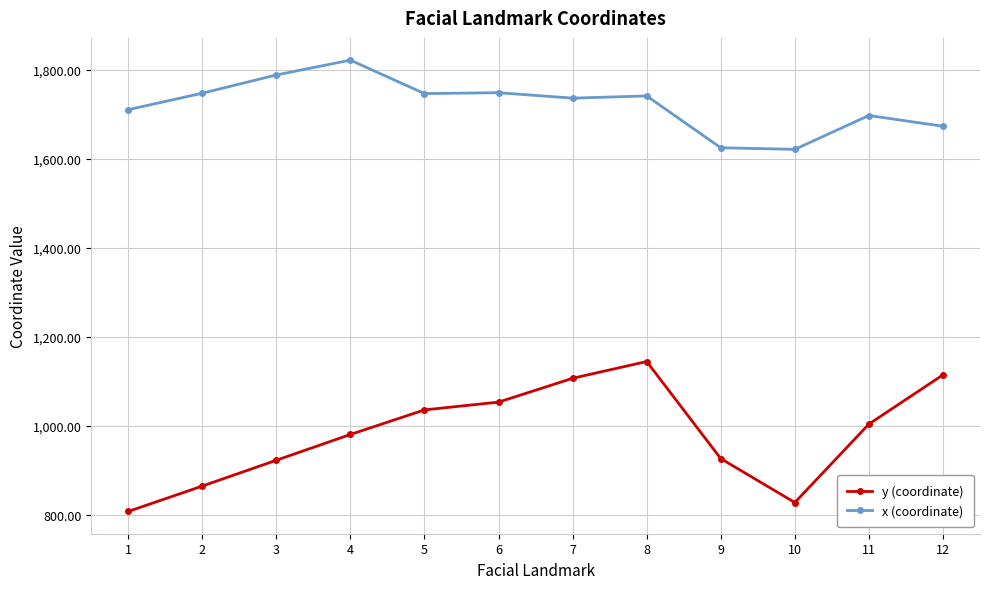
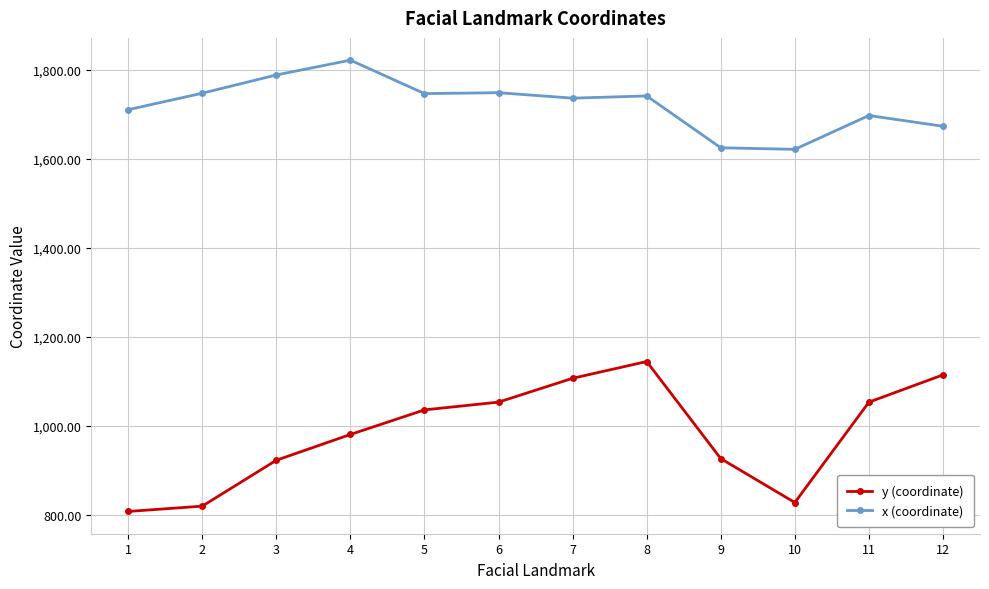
y (coordinate), 2: 860 -> 820
y (coordinate), 11: 1,000 -> 1,050
